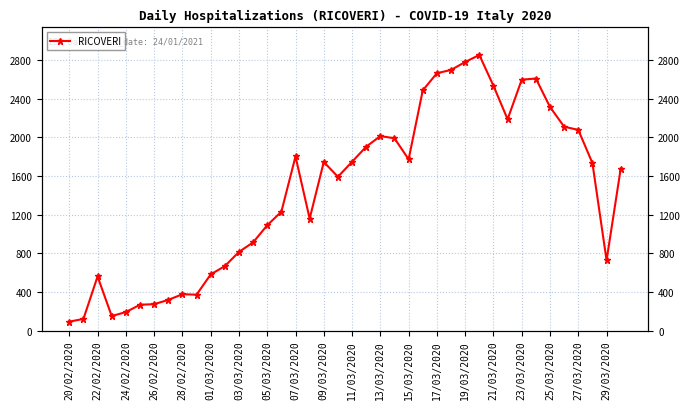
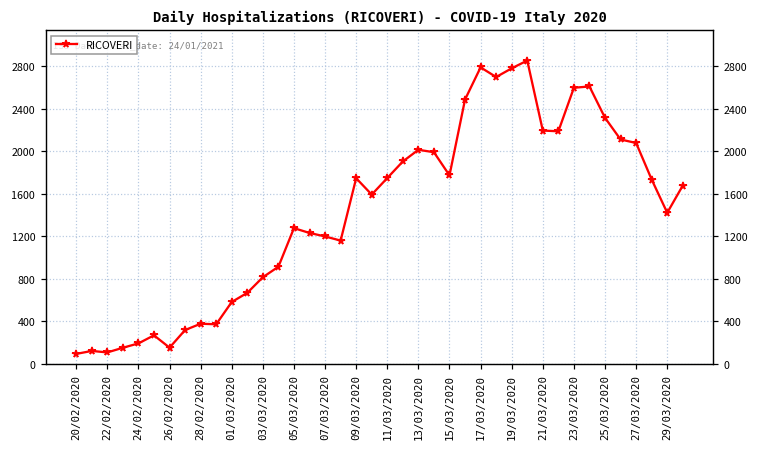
22/02/2020: 600 -> 100
26/02/2020: 300 -> 200
05/03/2020: 1100 -> 1300
07/03/2020: 1800 -> 1200
17/03/2020: 2700 -> 2800
21/03/2020: 2500 -> 2200
29/03/2020: 700 -> 1400
